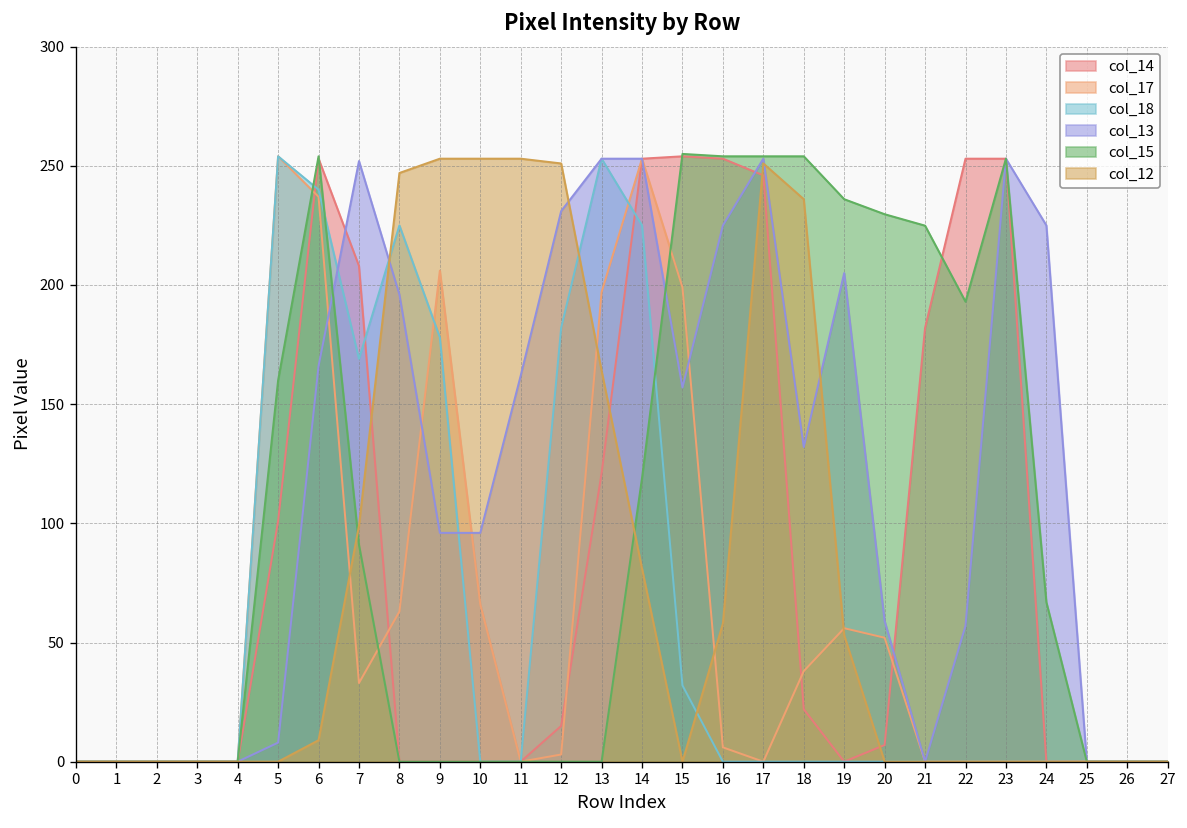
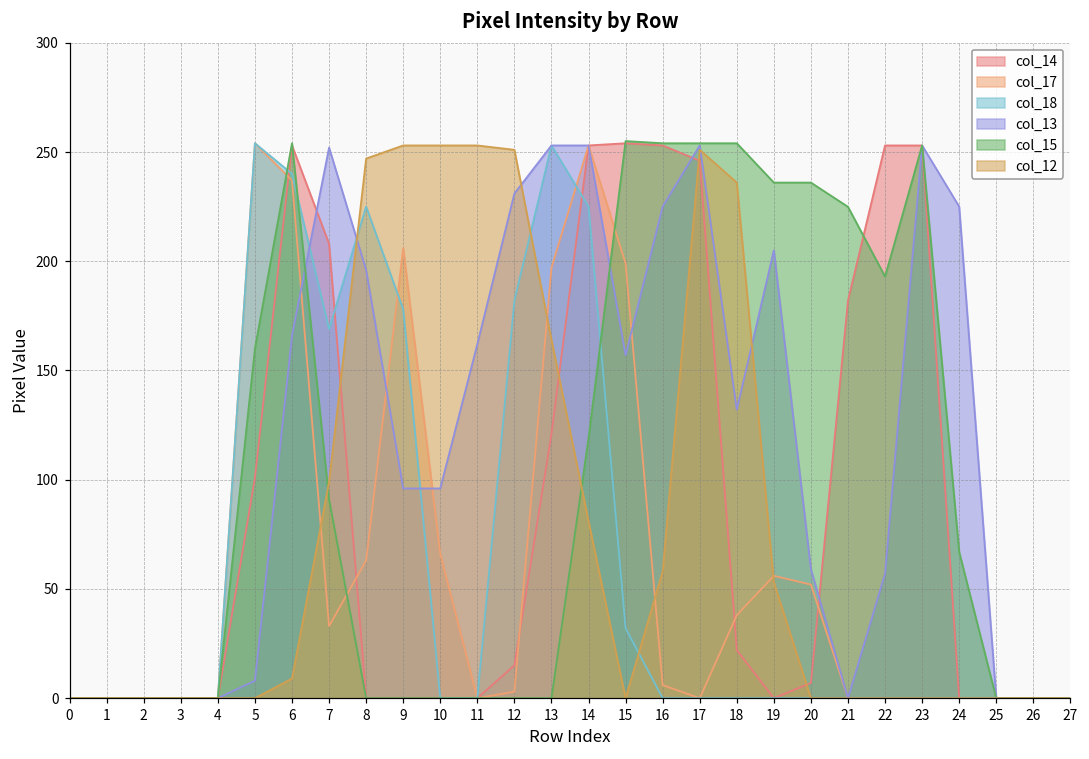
col_15, 20: 230 -> 236
